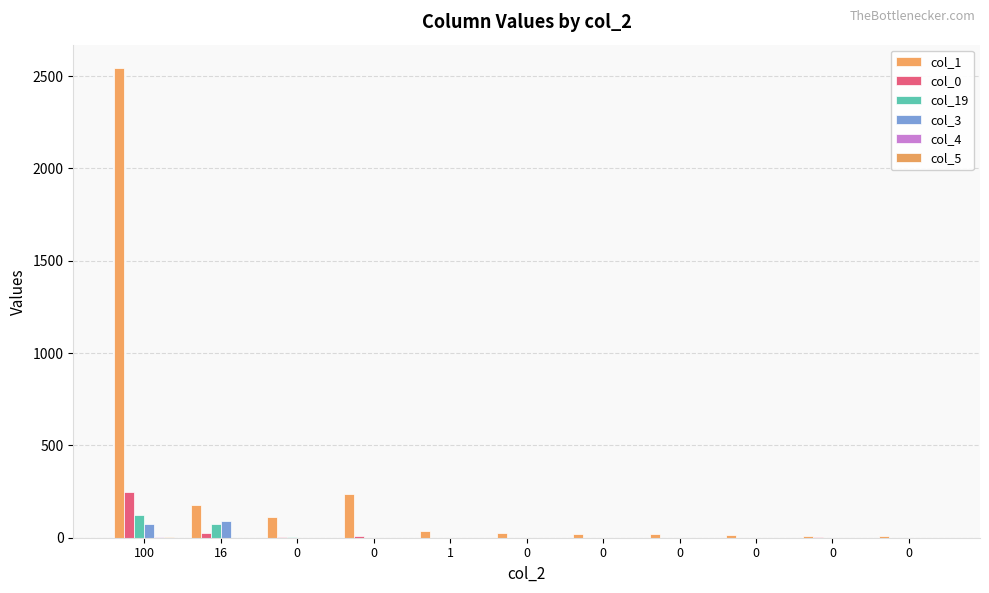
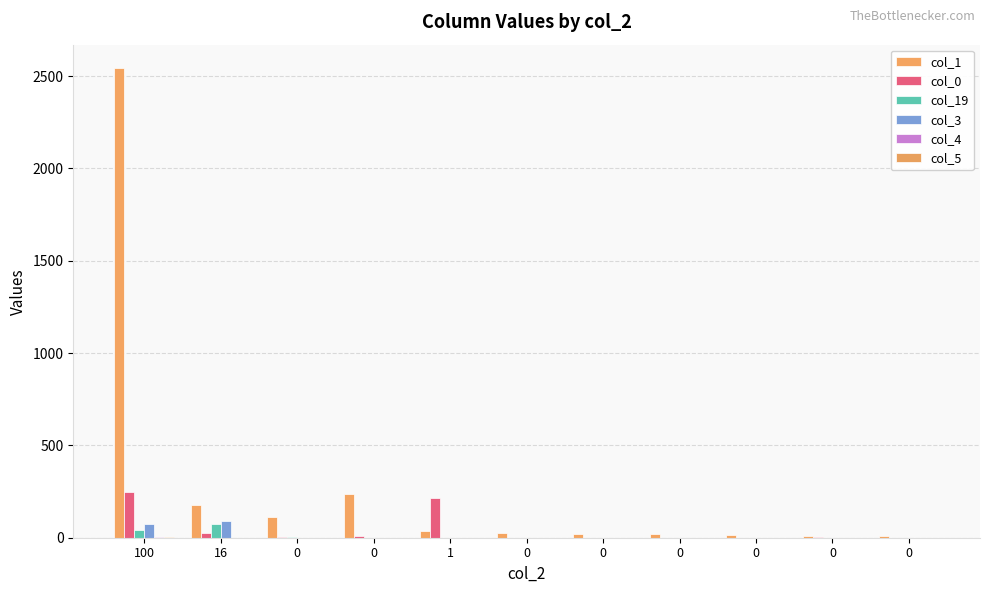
col_19, 100: 130 -> 40
col_0, 1: 0 -> 220
